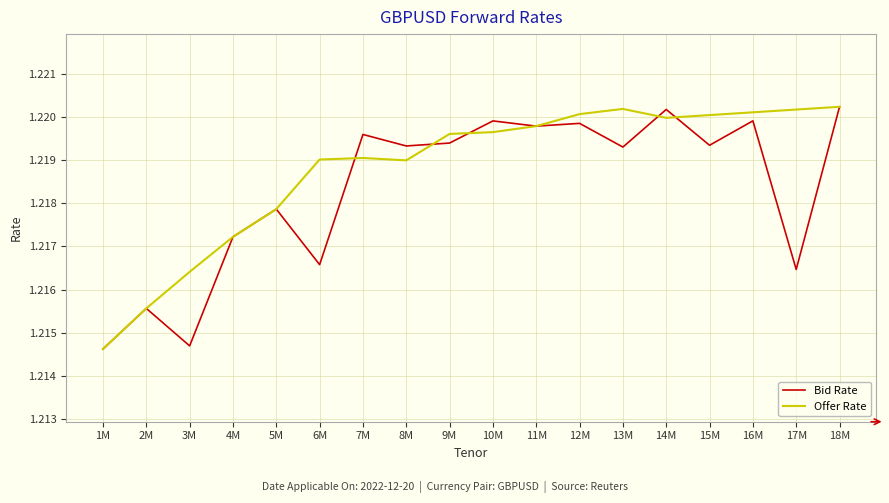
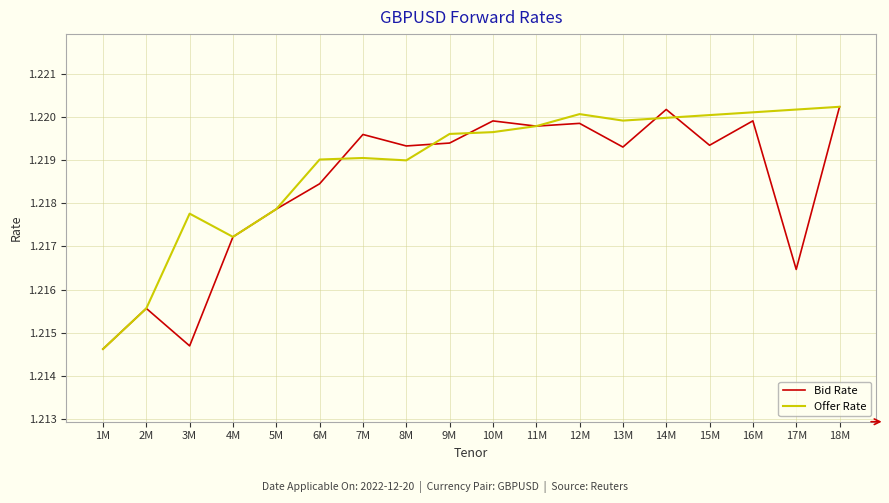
Offer Rate, 3M: 1.2164 -> 1.2178
Bid Rate, 6M: 1.2166 -> 1.2184
Offer Rate, 13M: 1.2202 -> 1.2199
